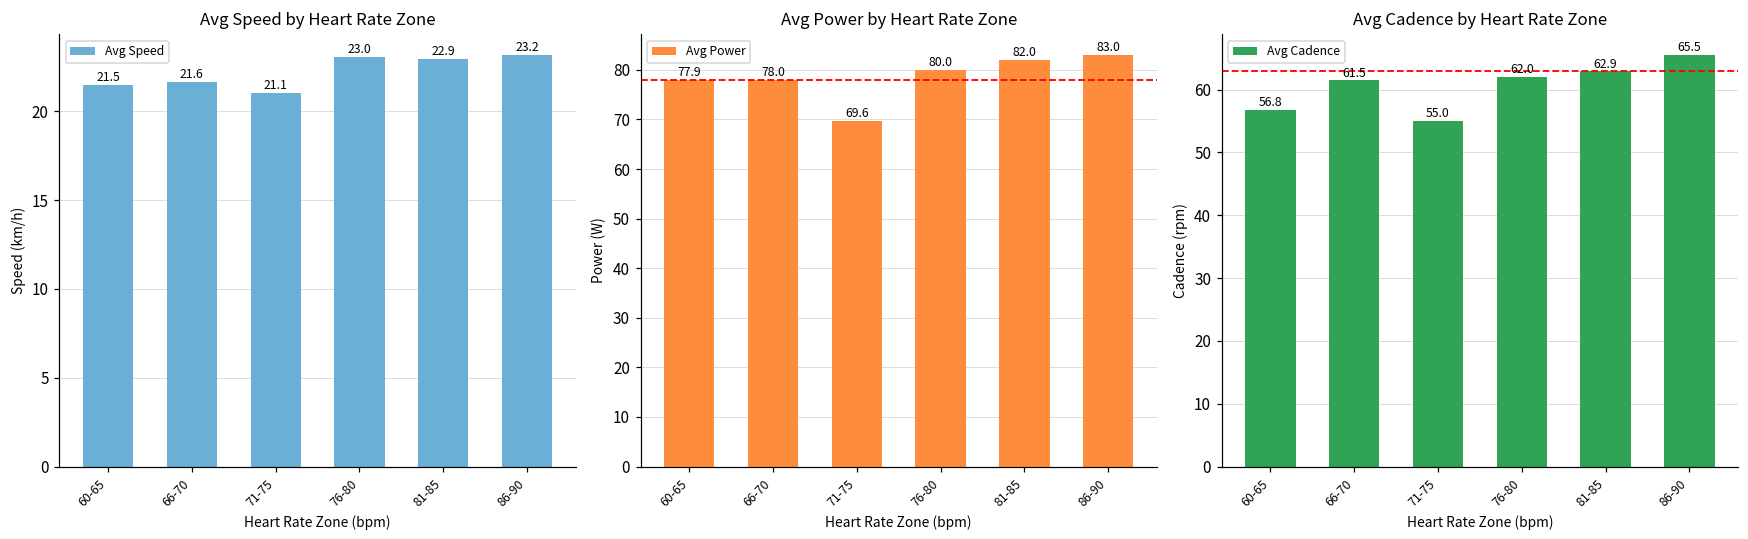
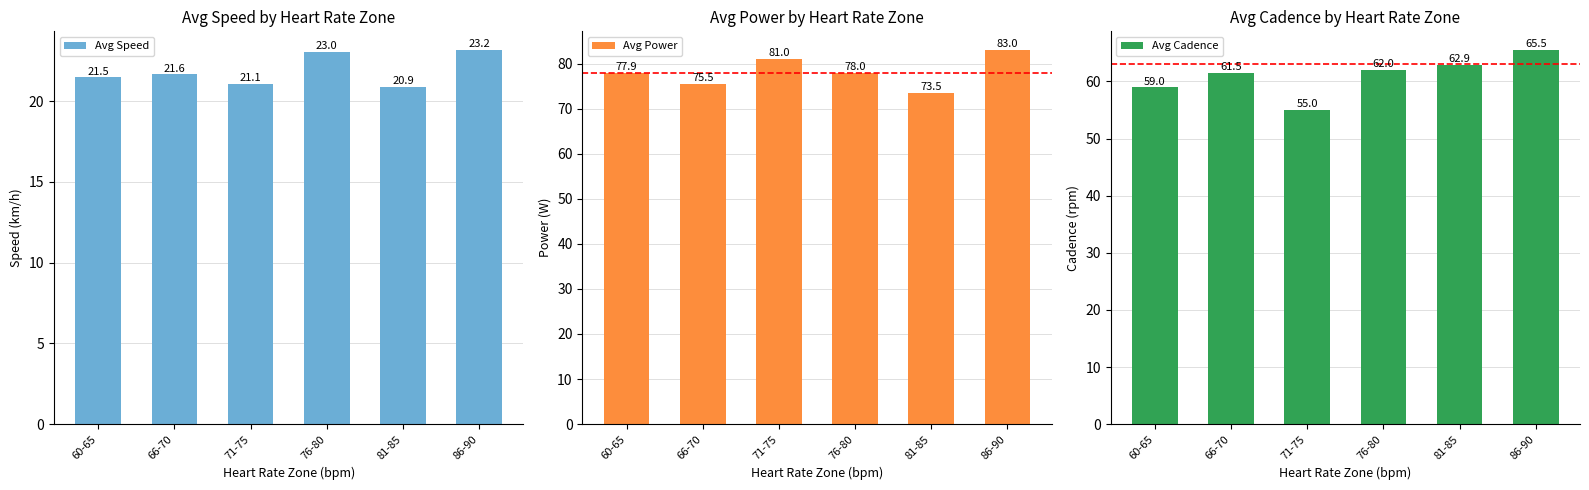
Avg Speed by Heart Rate Zone, 81-85: 22.9 -> 20.9
Avg Power by Heart Rate Zone, 66-70: 78.0 -> 75.5
Avg Power by Heart Rate Zone, 71-75: 69.6 -> 81.0
Avg Power by Heart Rate Zone, 76-80: 80.0 -> 78.0
Avg Power by Heart Rate Zone, 81-85: 82.0 -> 73.5
Avg Cadence by Heart Rate Zone, 60-65: 56.8 -> 59.0
